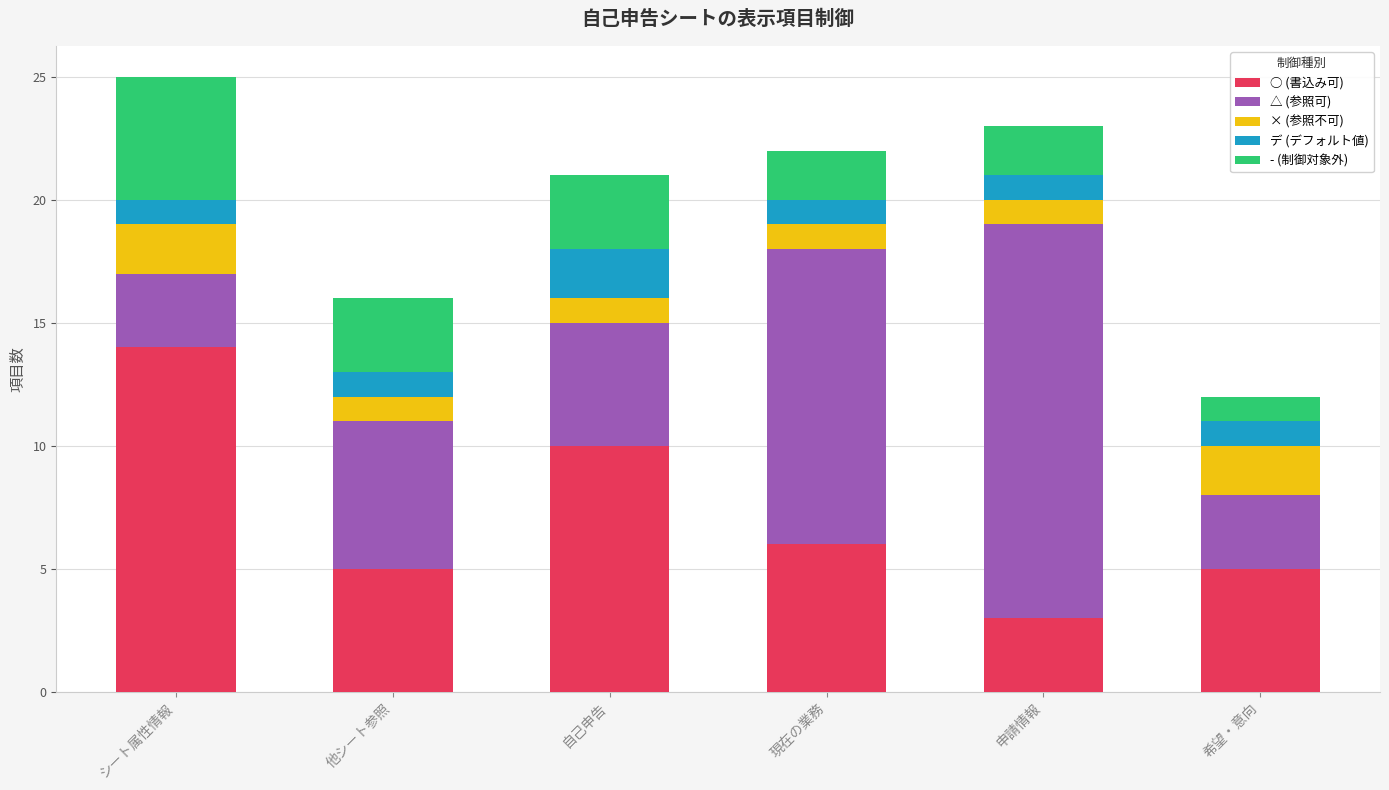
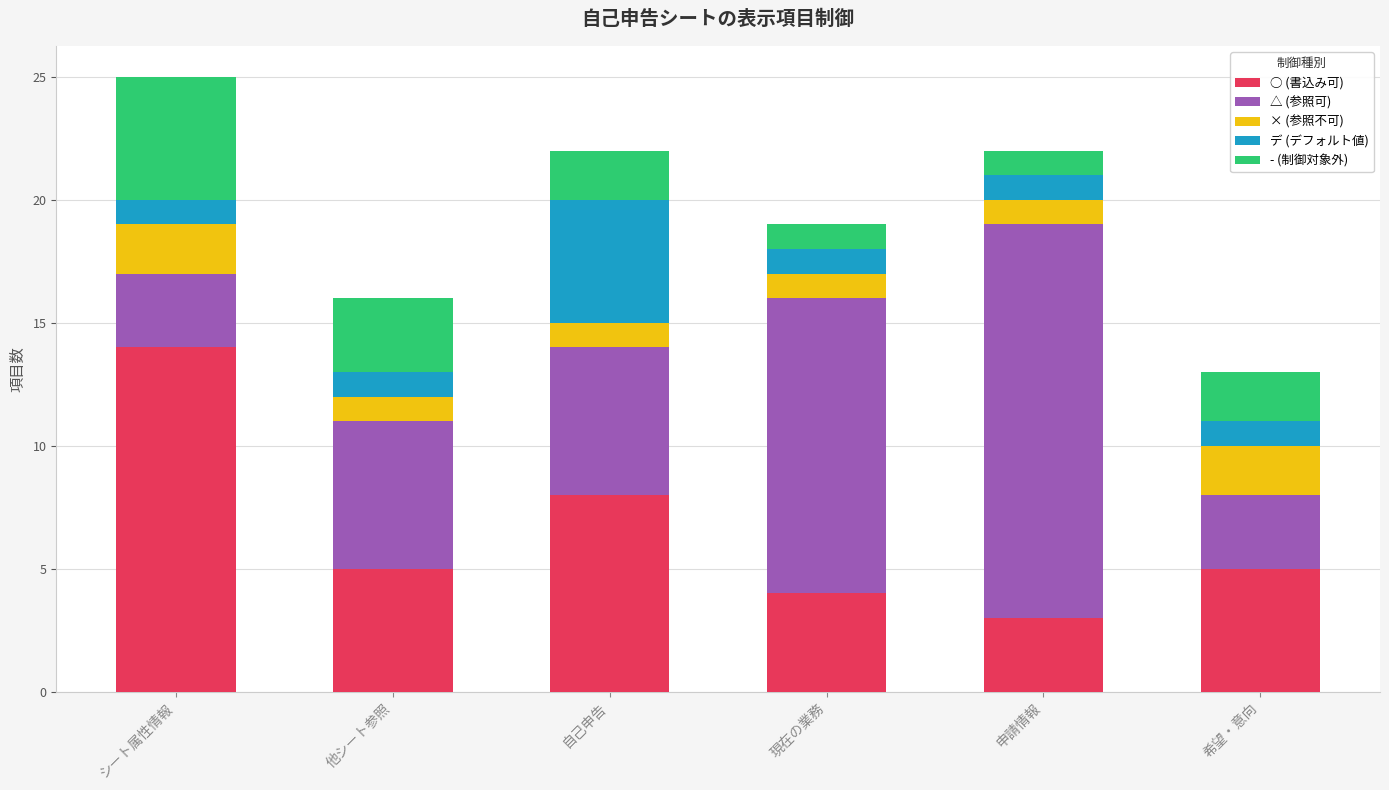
○ (書込み可), 自己申告: 10 -> 8
△ (参照可), 自己申告: 5 -> 6
デ (デフォルト値), 自己申告: 2 -> 5
- (制御対象外), 自己申告: 3 -> 2
○ (書込み可), 現在の業務: 6 -> 4
- (制御対象外), 現在の業務: 2 -> 1
- (制御対象外), 申請情報: 2 -> 1
- (制御対象外), 希望・意向: 1 -> 2
